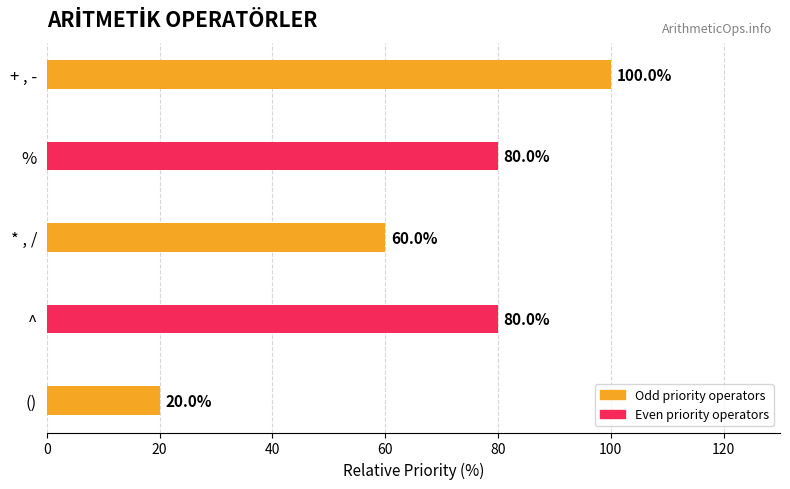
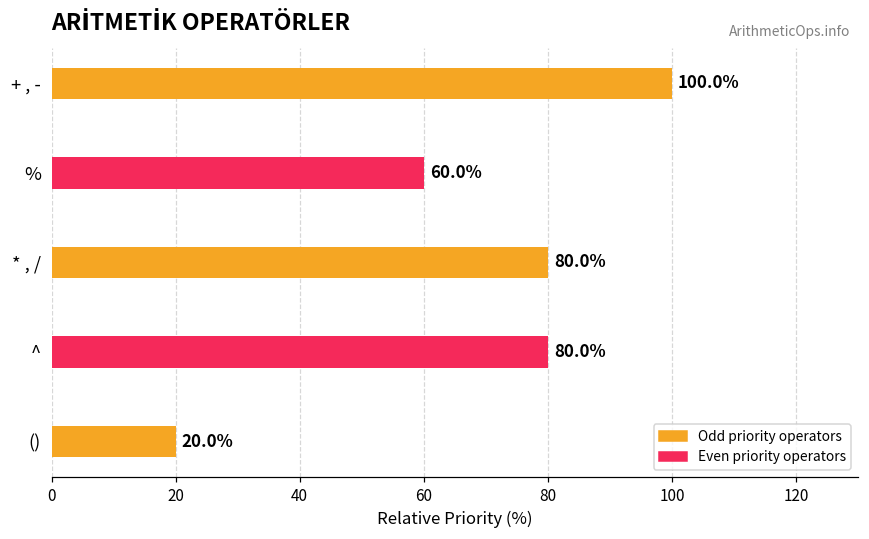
%: 80.0% -> 60.0%
* , /: 60.0% -> 80.0%
